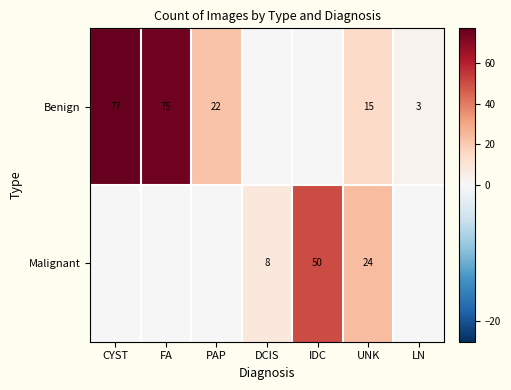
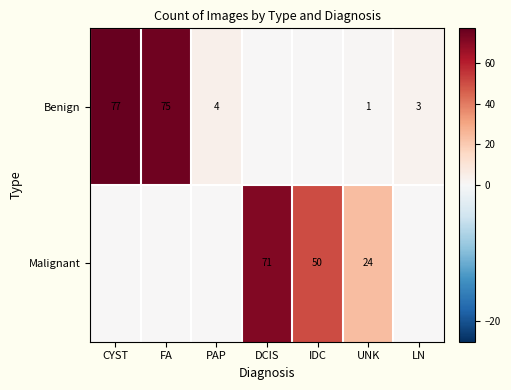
Benign, PAP: 22 -> 4
Benign, UNK: 15 -> 1
Malignant, DCIS: 8 -> 71
